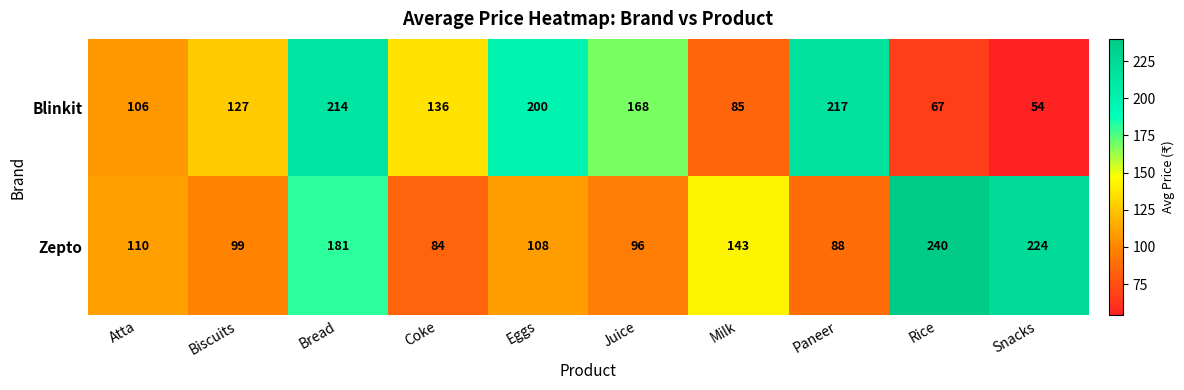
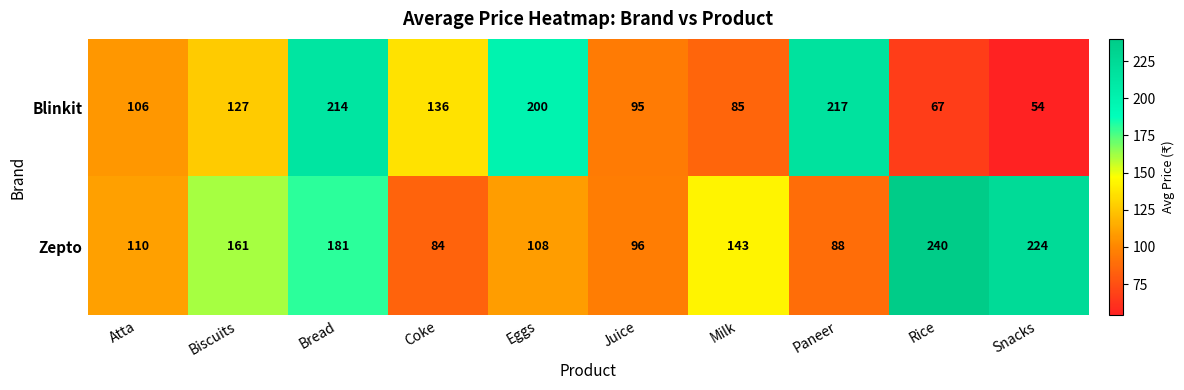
Blinkit, Juice: 168 -> 95
Zepto, Biscuits: 99 -> 161
